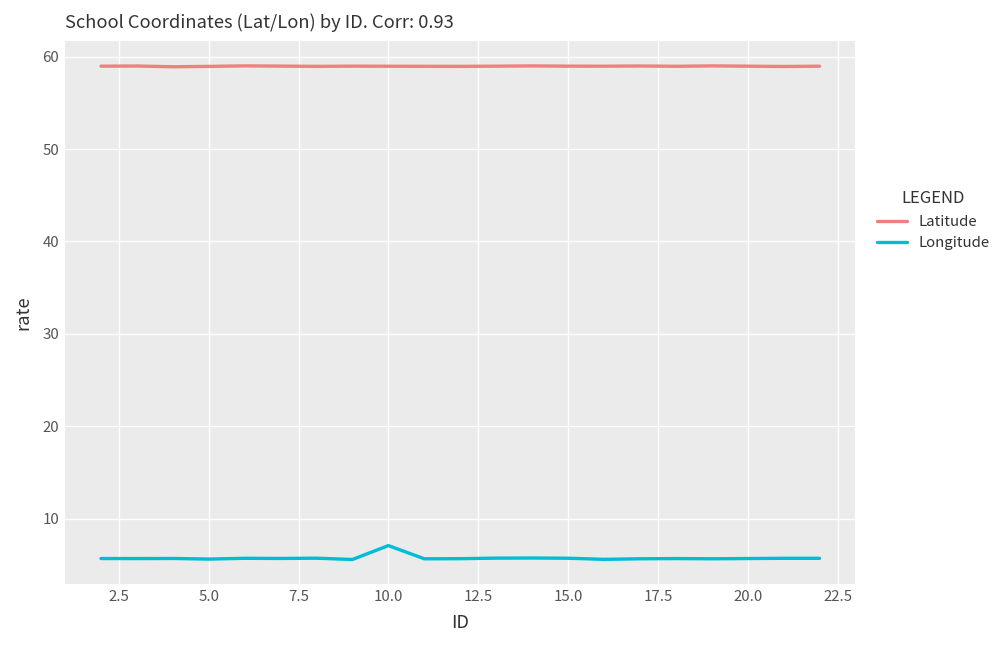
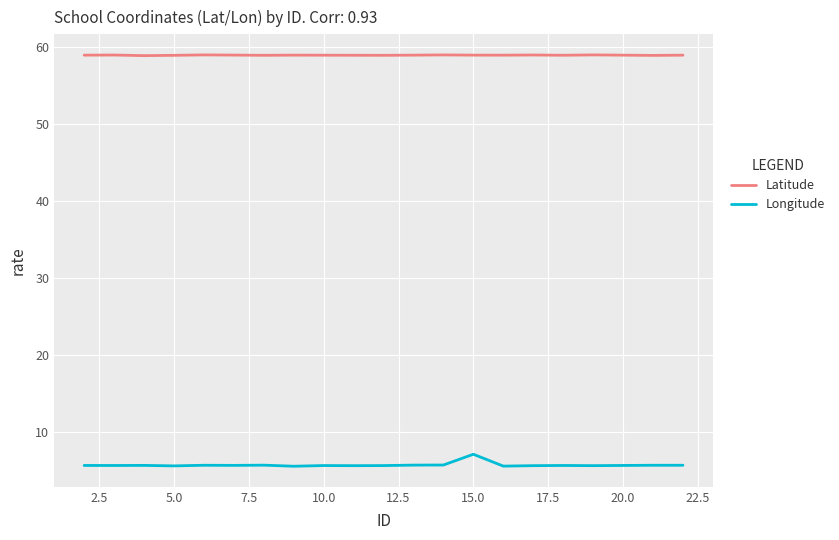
Longitude, 10.0: 7 -> 6
Longitude, 15.0: 6 -> 7
